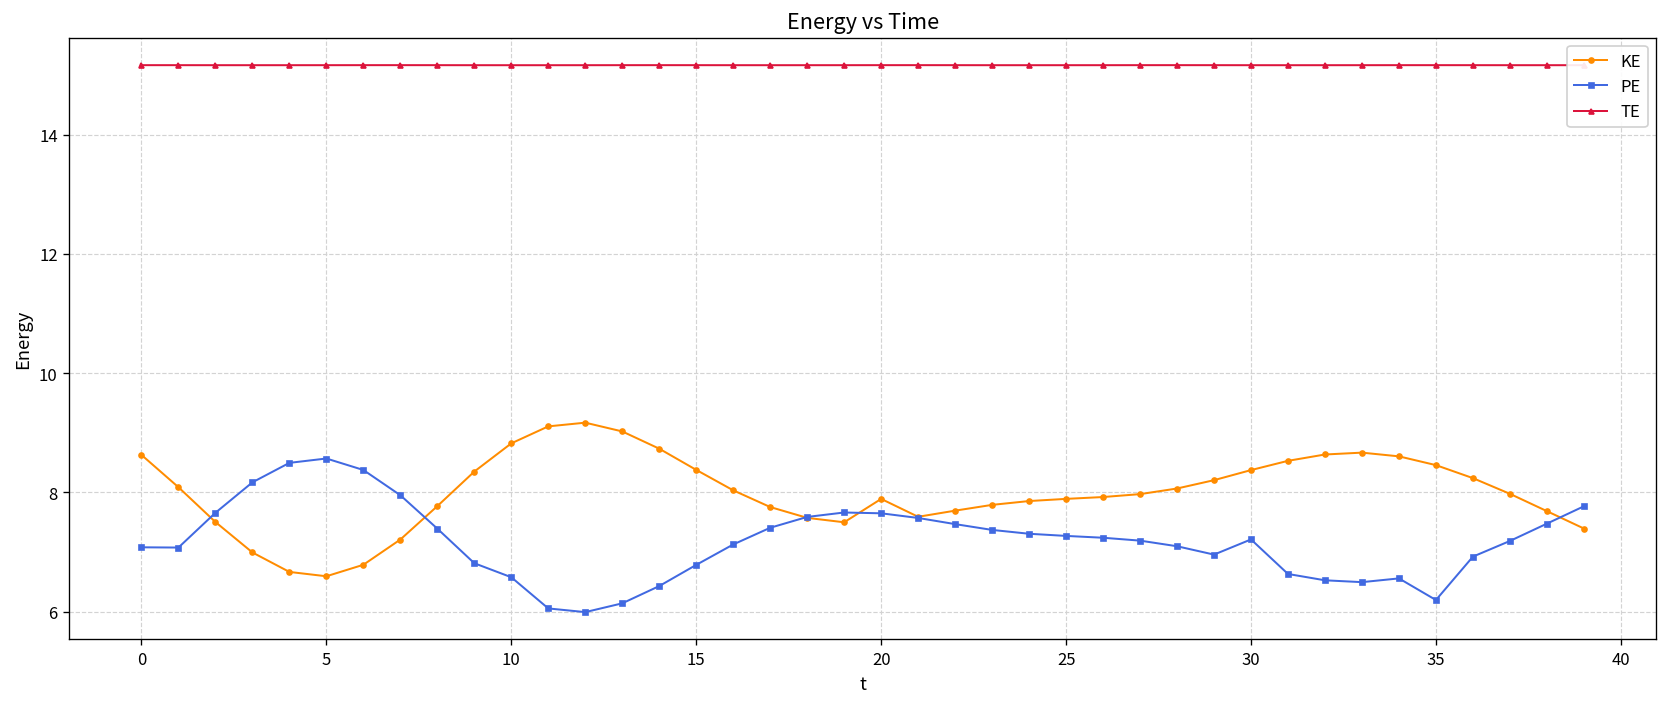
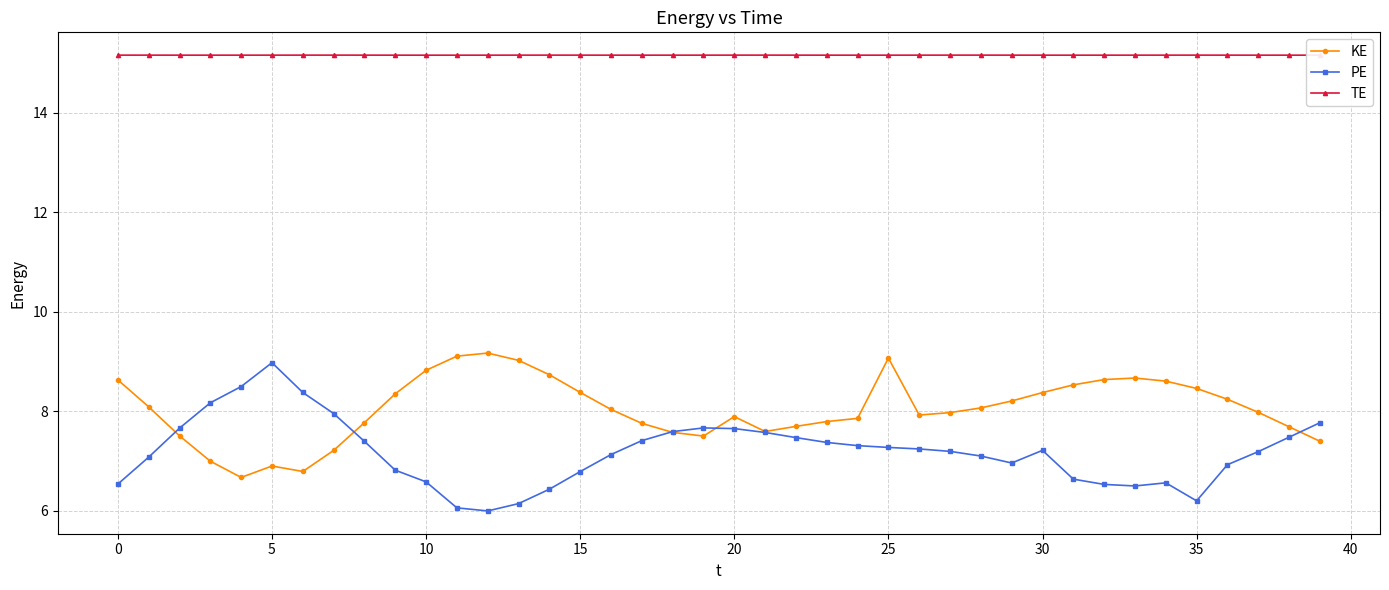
PE, 0: 7.1 -> 6.5
KE, 5: 6.6 -> 6.9
PE, 5: 8.6 -> 9.0
KE, 25: 7.9 -> 9.1
